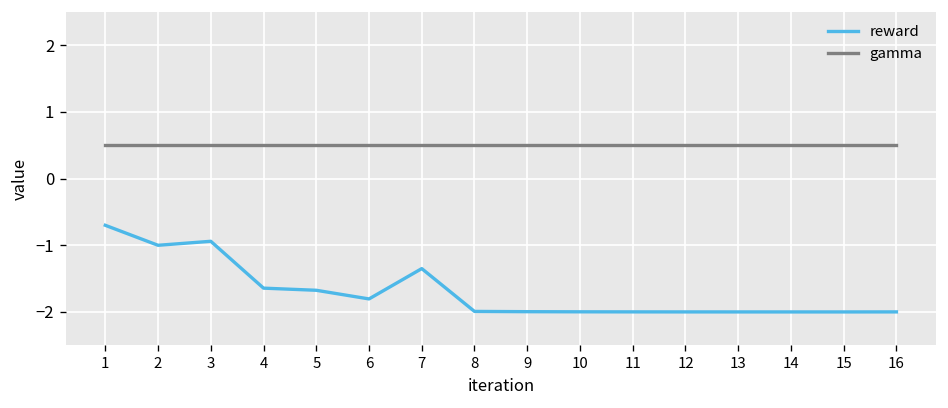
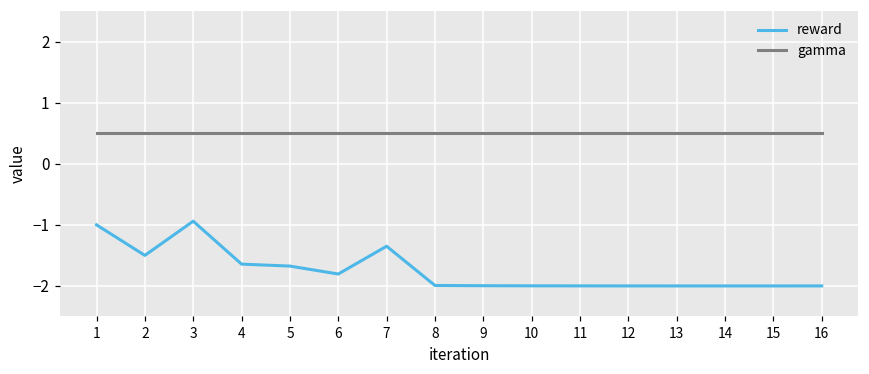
reward, 1: -0.7 -> -1.0
reward, 2: -1.0 -> -1.5
